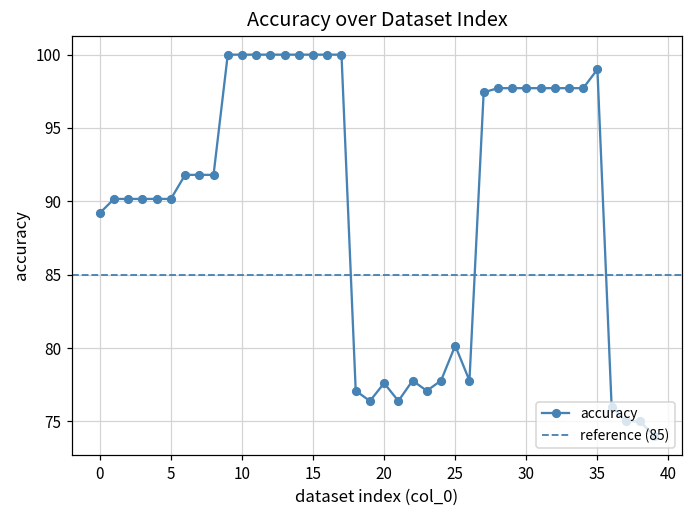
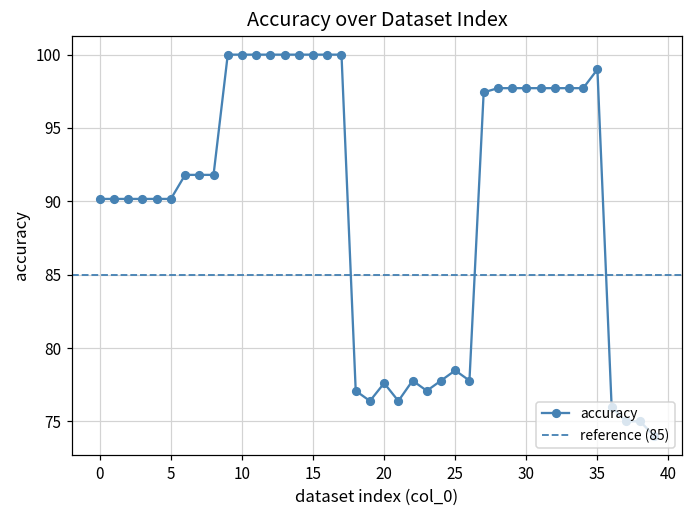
0: 89.2 -> 90.2
25: 80.2 -> 78.5
